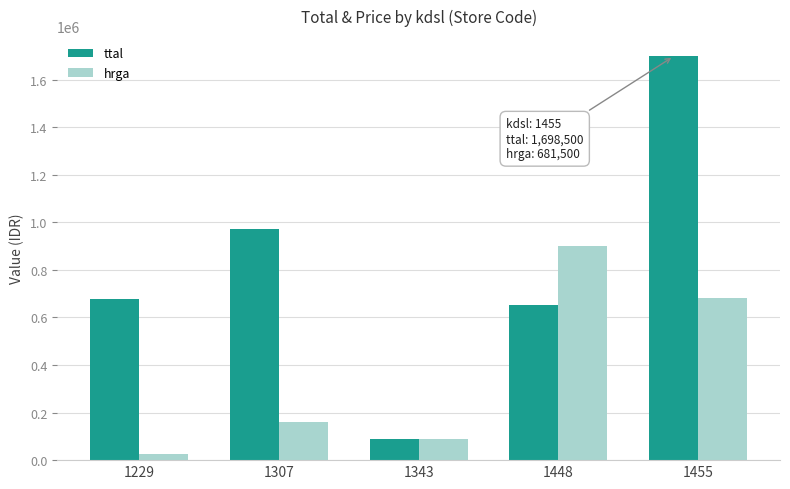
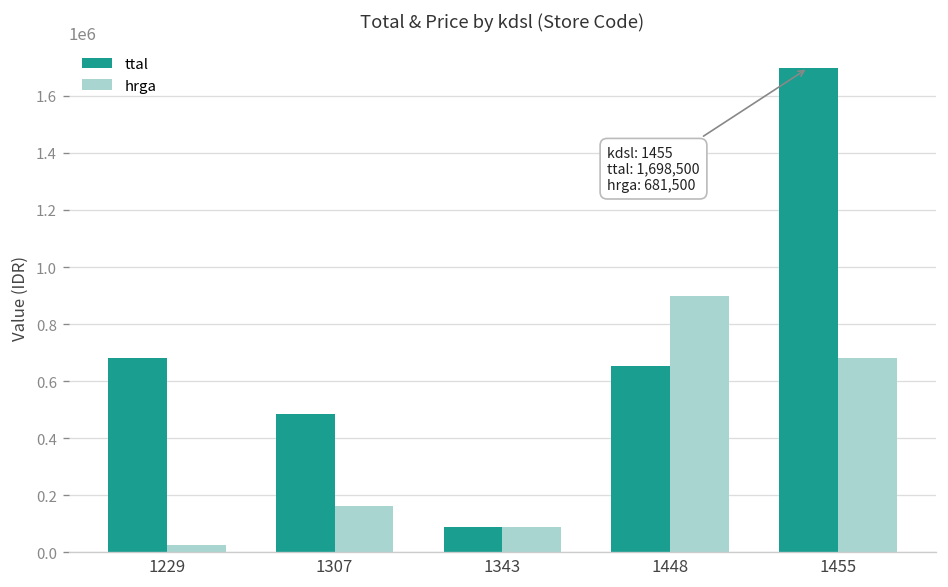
ttal, 1307: 970000 -> 490000
